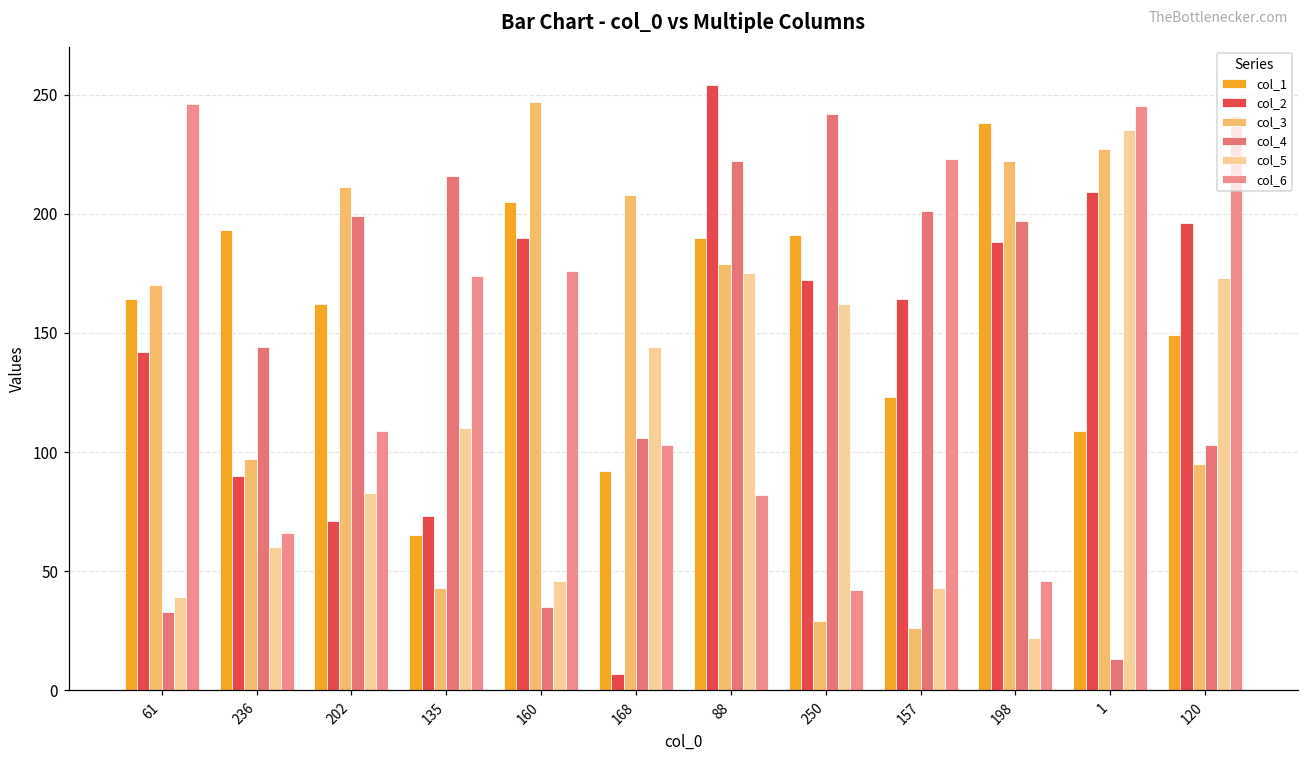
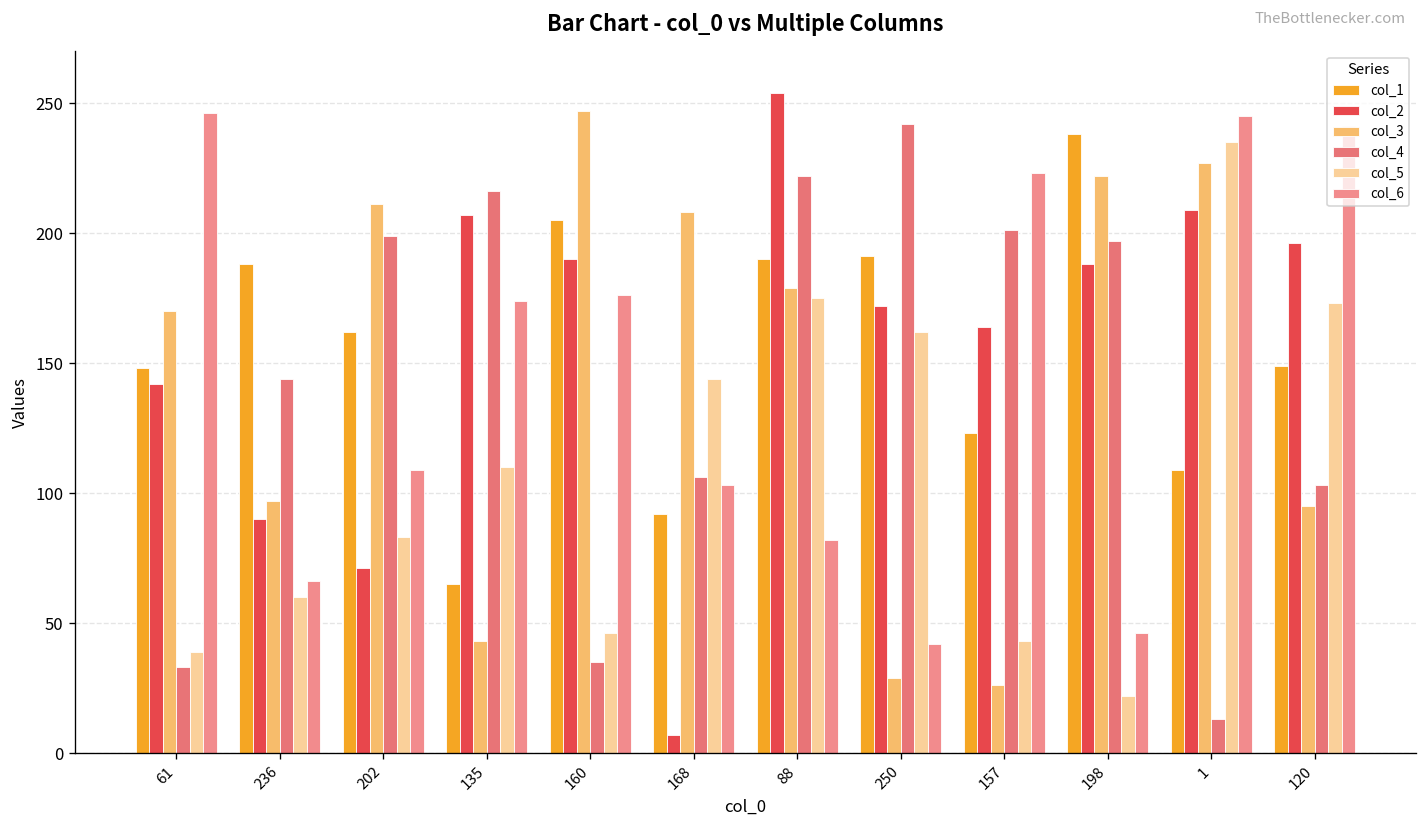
col_1, 61: 164 -> 148
col_1, 236: 193 -> 188
col_2, 135: 73 -> 207
